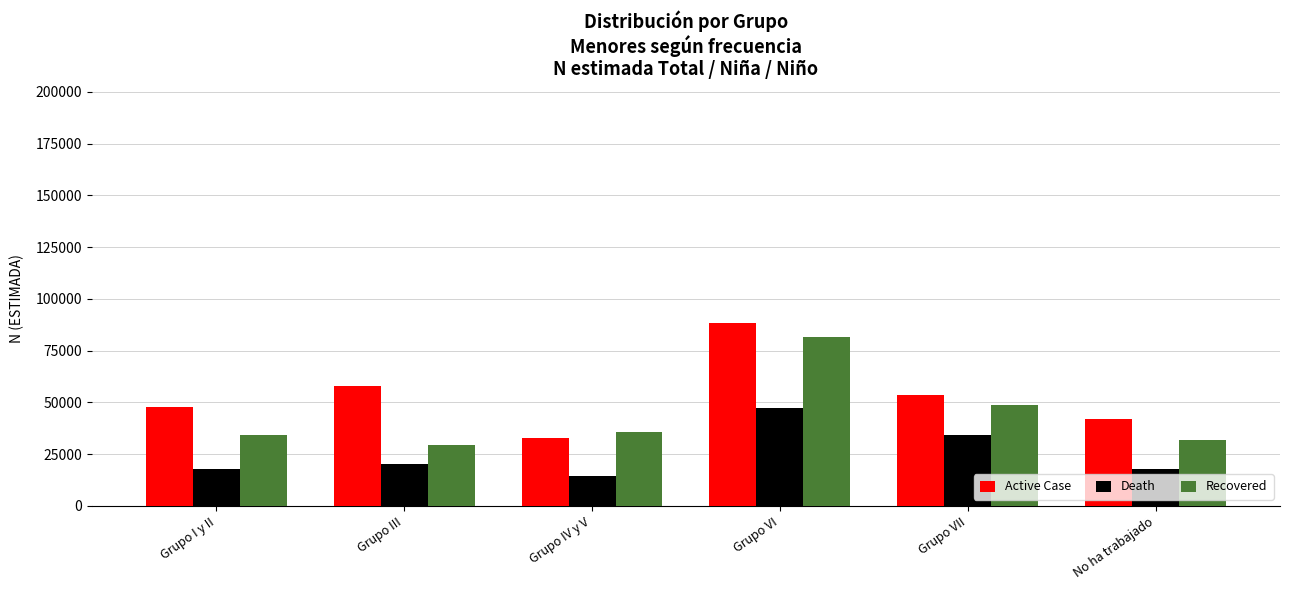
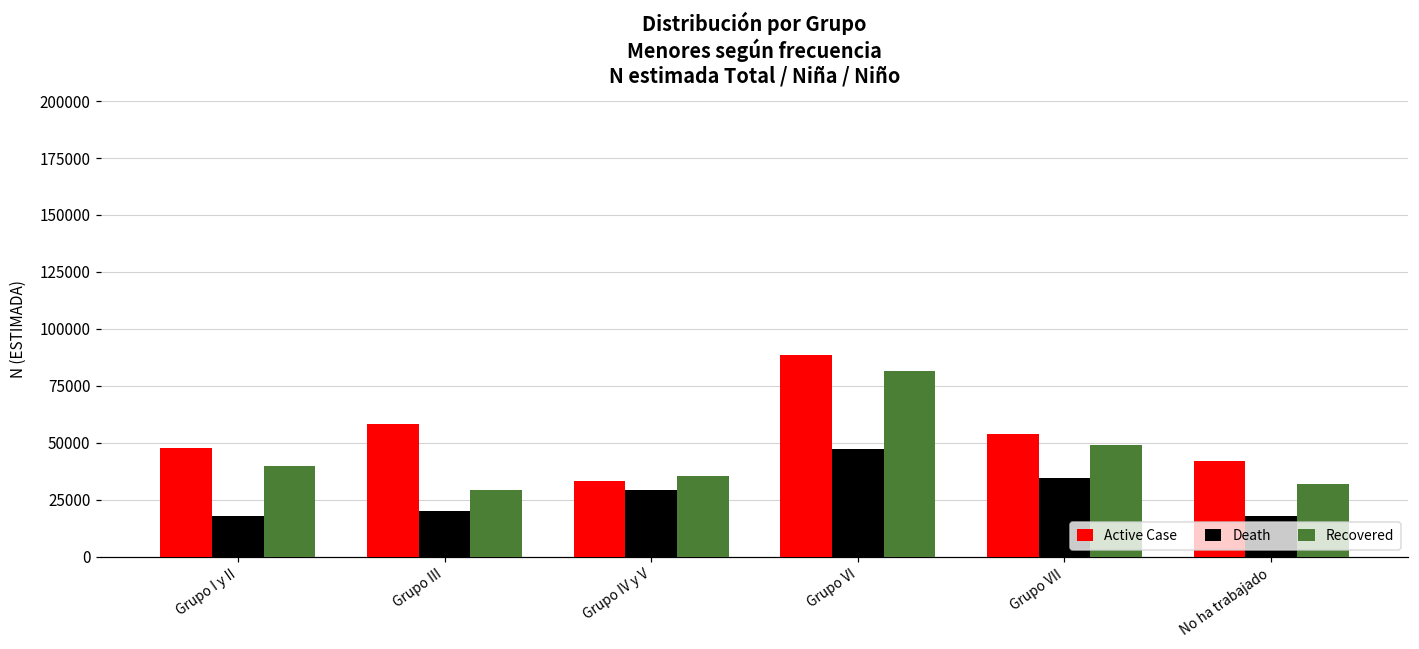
Recovered, Grupo I y II: 34000 -> 40000
Death, Grupo IV y V: 15000 -> 29000
